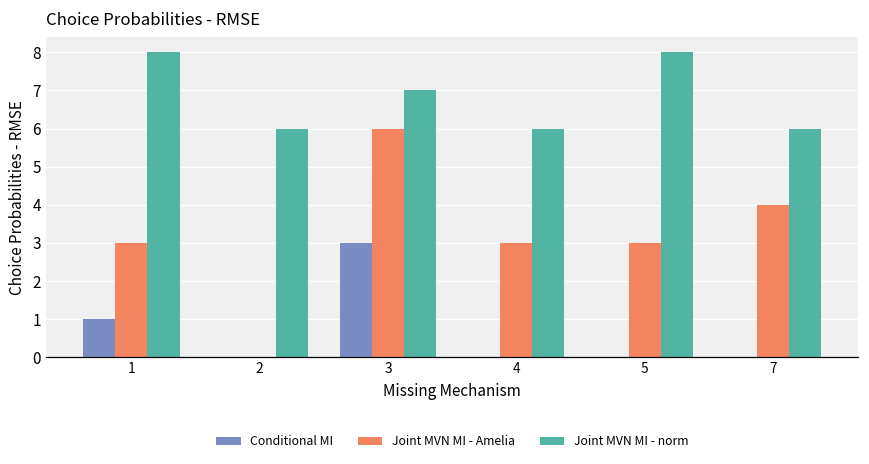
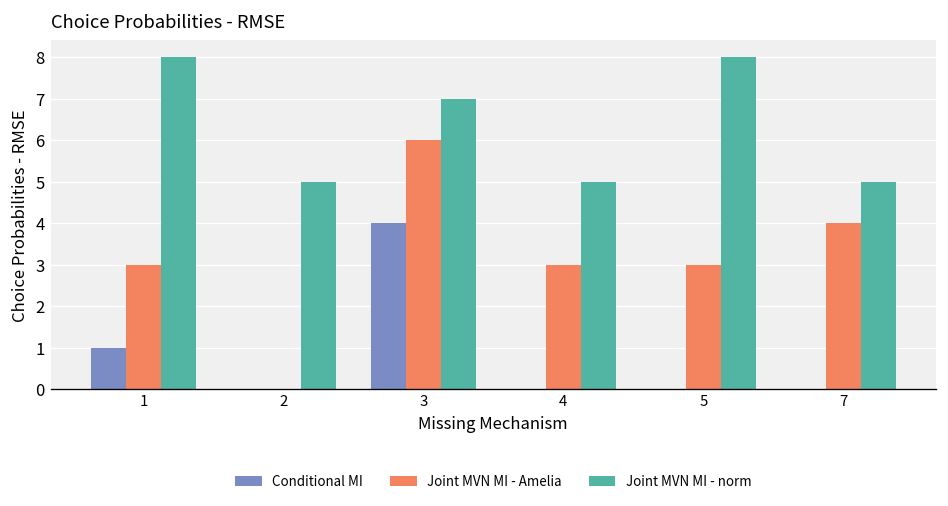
Joint MVN MI - norm, 2: 6 -> 5
Conditional MI, 3: 3 -> 4
Joint MVN MI - norm, 4: 6 -> 5
Joint MVN MI - norm, 7: 6 -> 5
